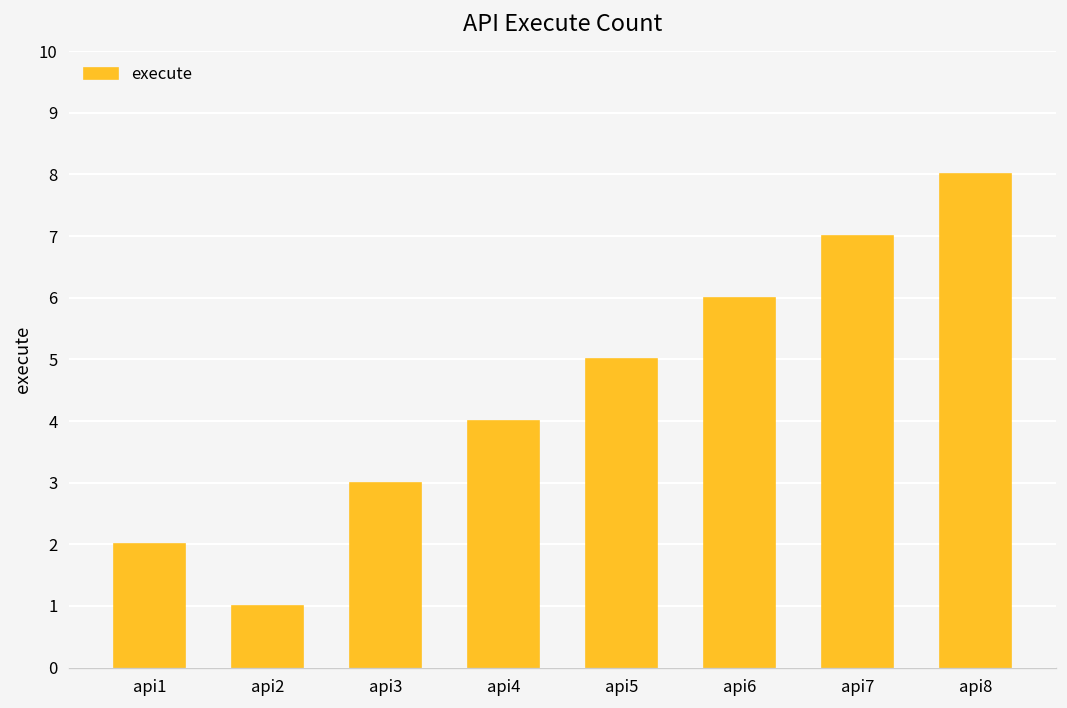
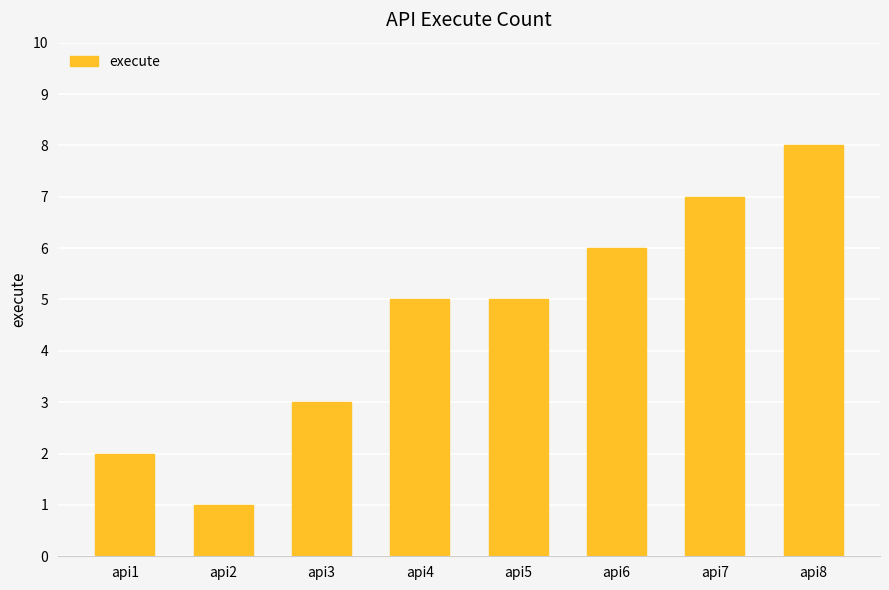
api4: 4 -> 5
